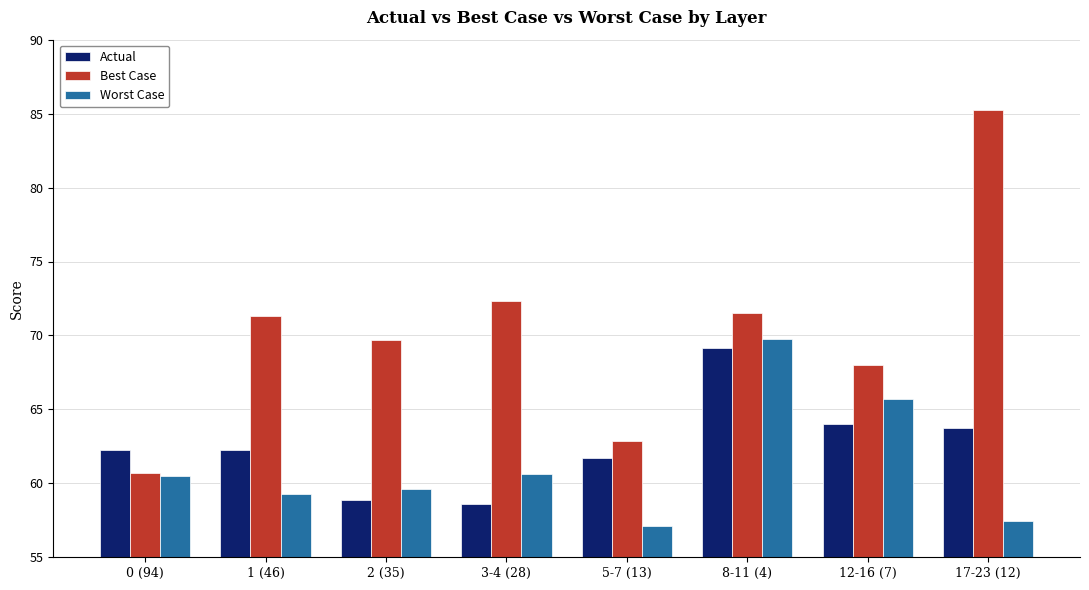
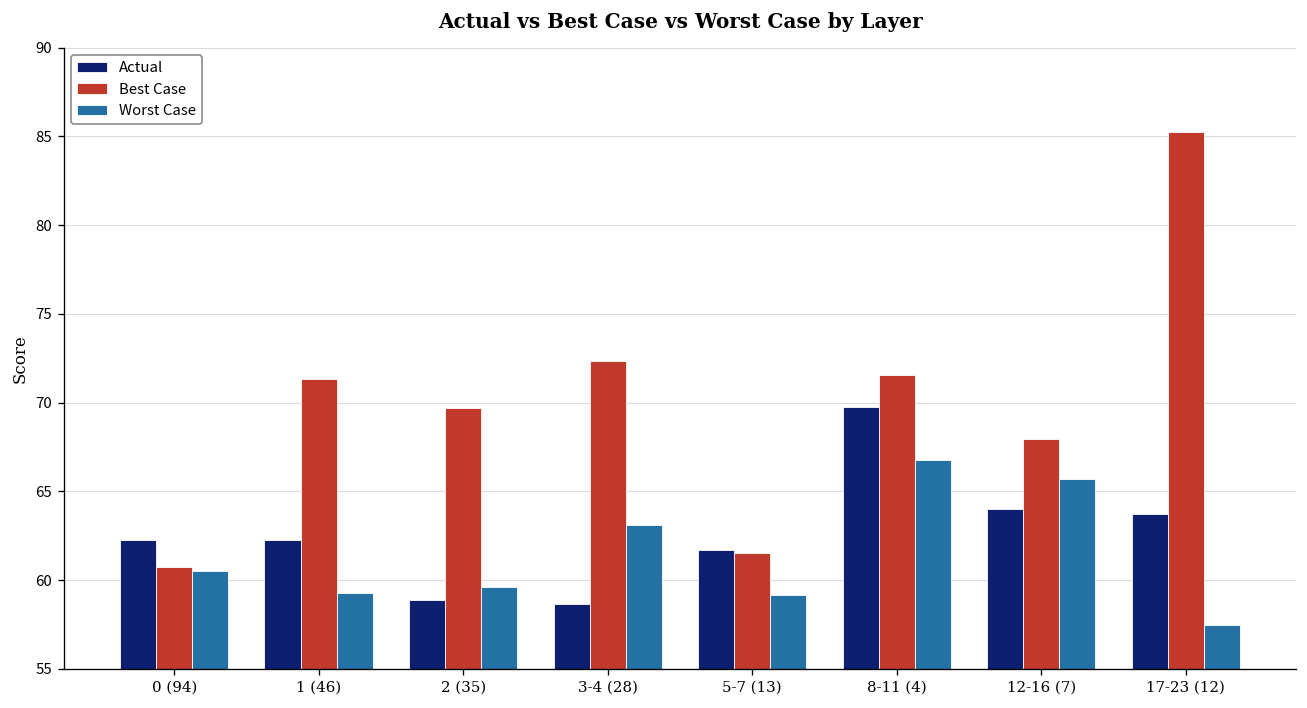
Worst Case, 3-4 (28): 60.6 -> 63.1
Best Case, 5-7 (13): 62.8 -> 61.5
Worst Case, 5-7 (13): 57.1 -> 59.2
Actual, 8-11 (4): 69.1 -> 69.8
Worst Case, 8-11 (4): 69.8 -> 66.8
